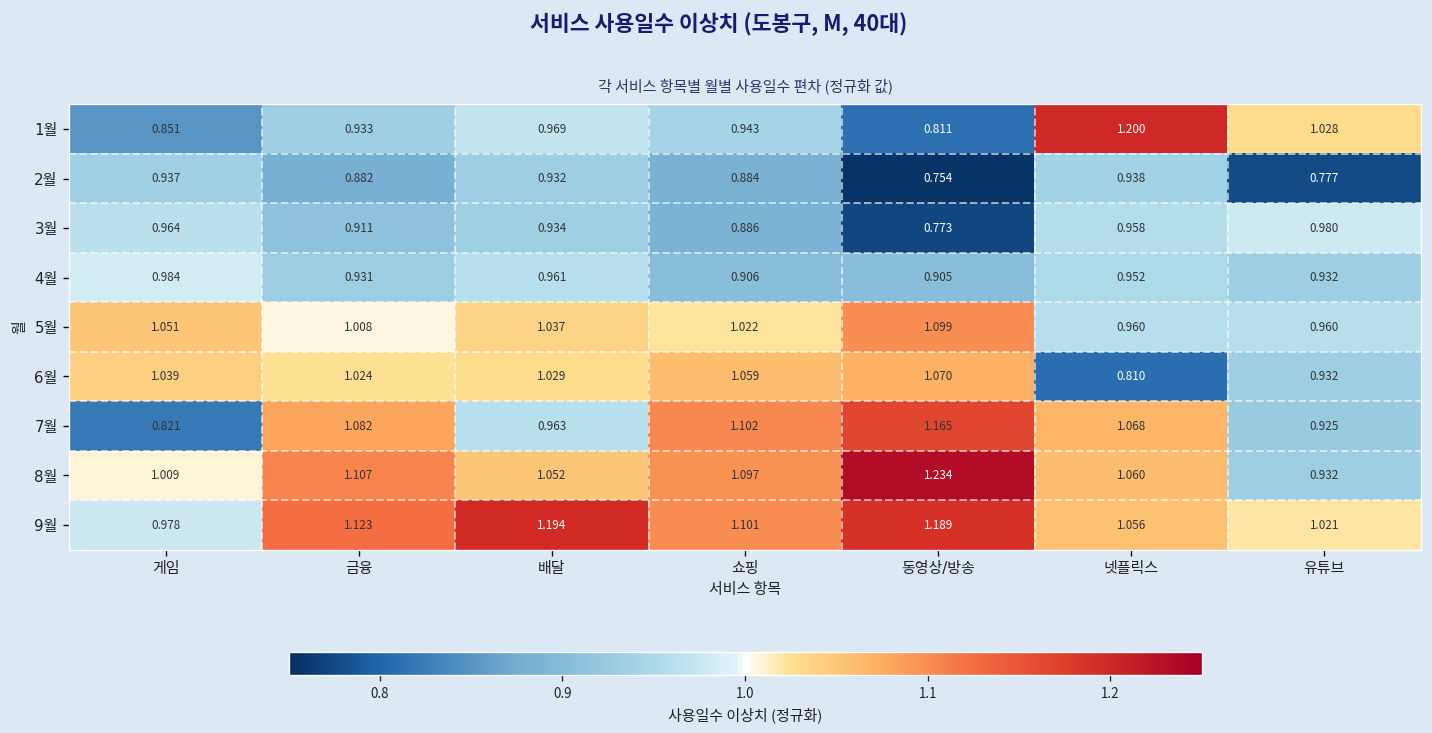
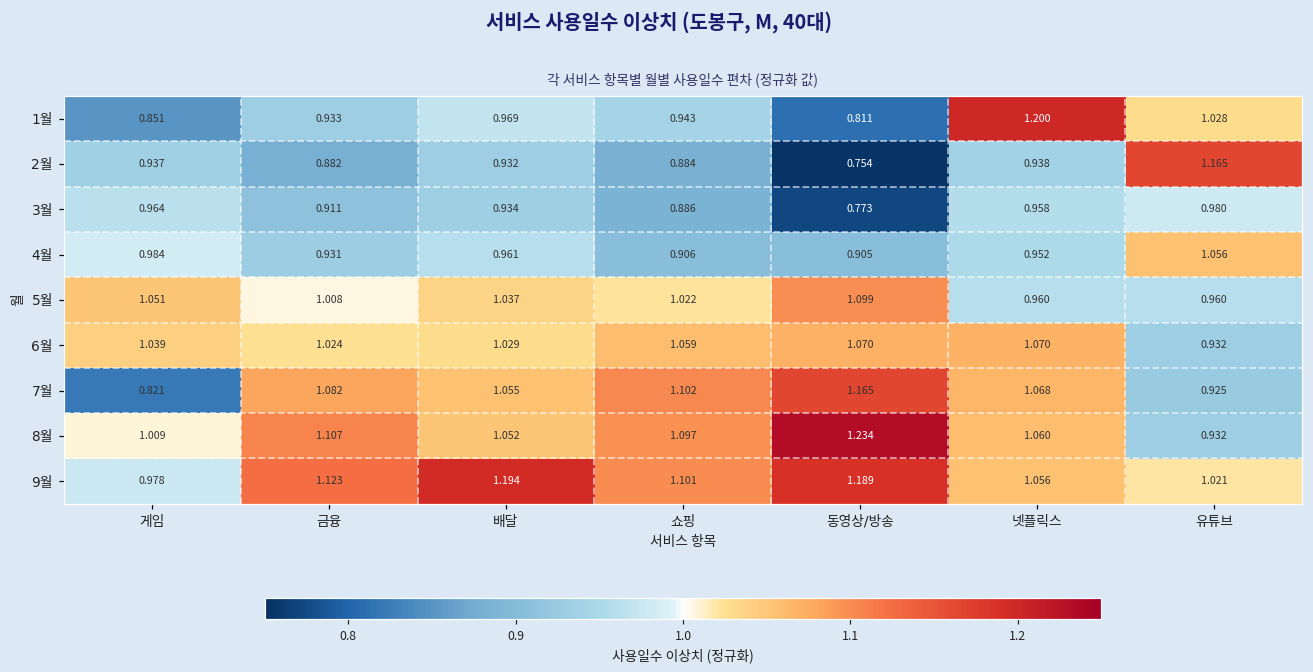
2월, 유튜브: 0.777 -> 1.165
4월, 유튜브: 0.932 -> 1.056
6월, 넷플릭스: 0.810 -> 1.070
7월, 배달: 0.963 -> 1.055
